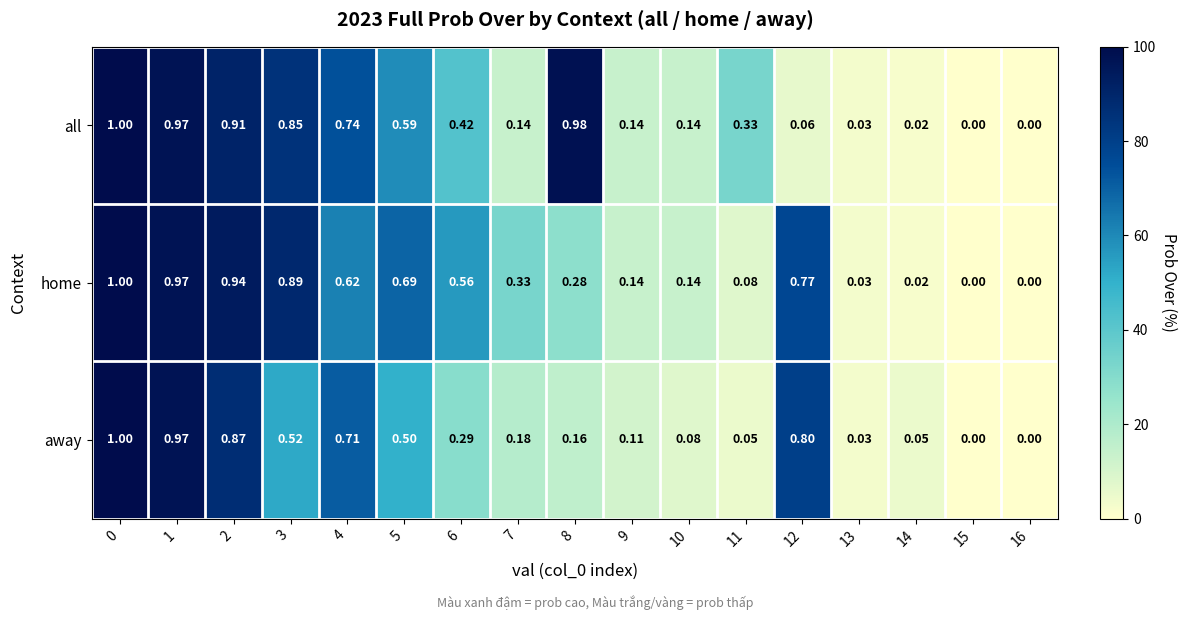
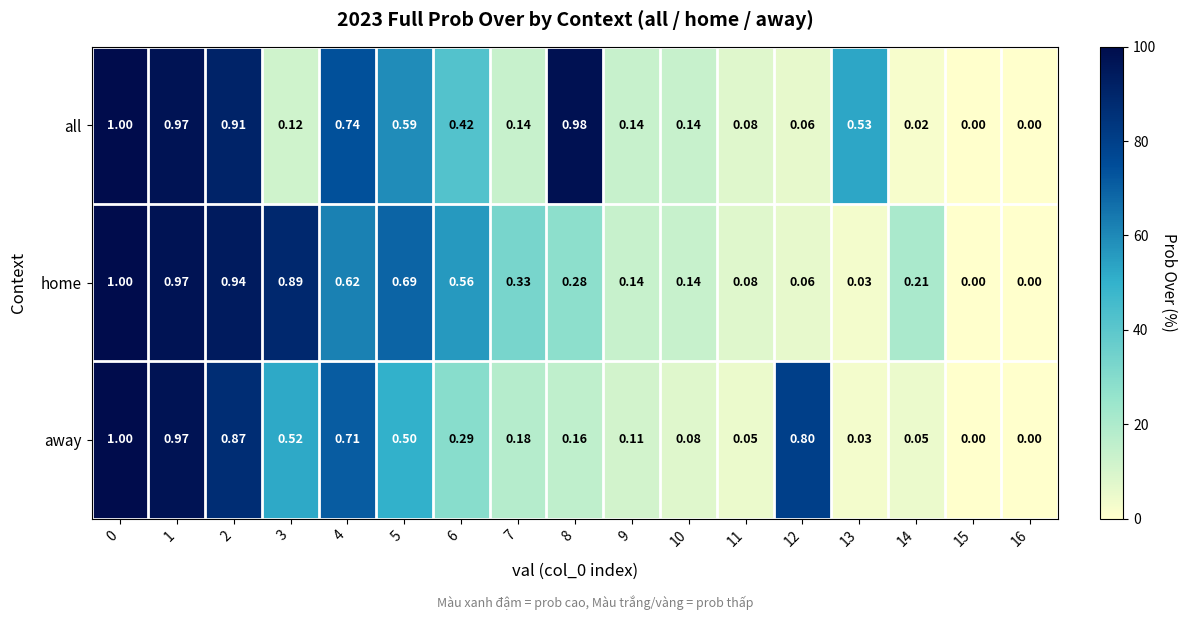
all, 3: 0.85 -> 0.12
all, 11: 0.33 -> 0.08
all, 13: 0.03 -> 0.53
home, 12: 0.77 -> 0.06
home, 14: 0.02 -> 0.21
